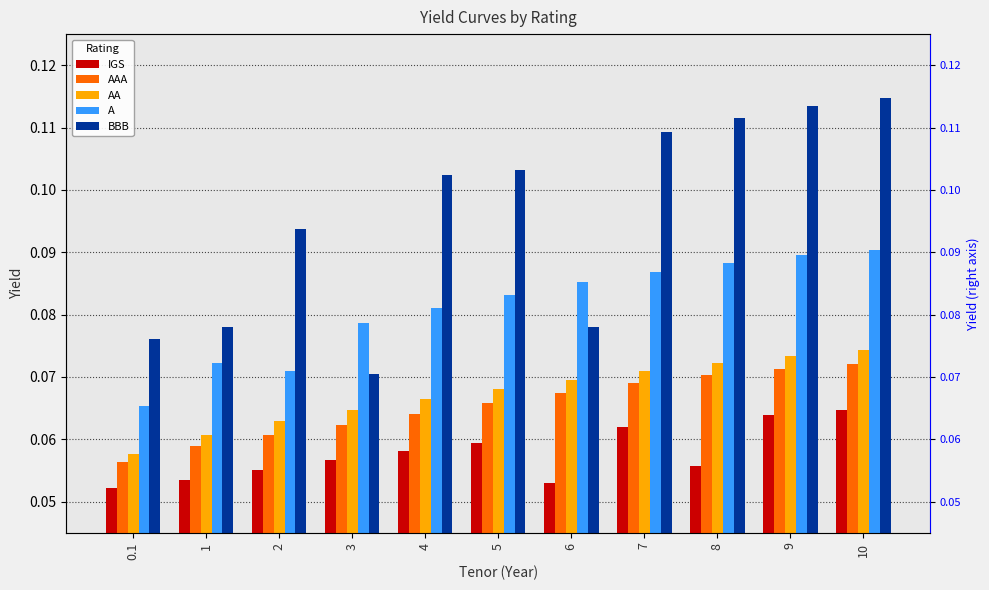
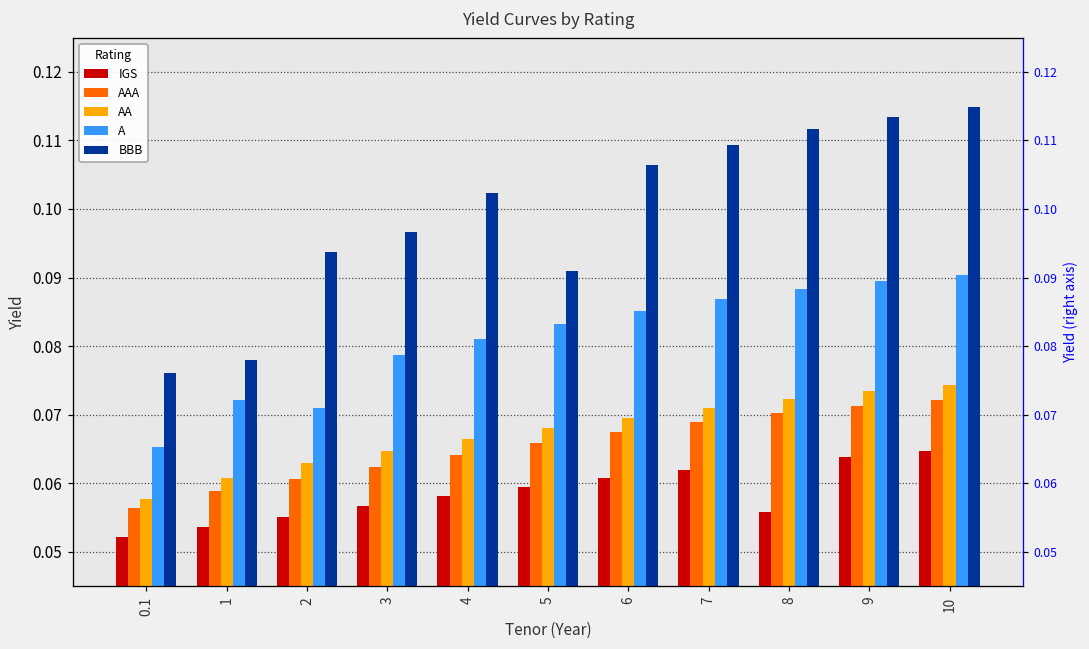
BBB, 3: 0.071 -> 0.097
BBB, 5: 0.103 -> 0.091
IGS, 6: 0.053 -> 0.061
BBB, 6: 0.078 -> 0.106
